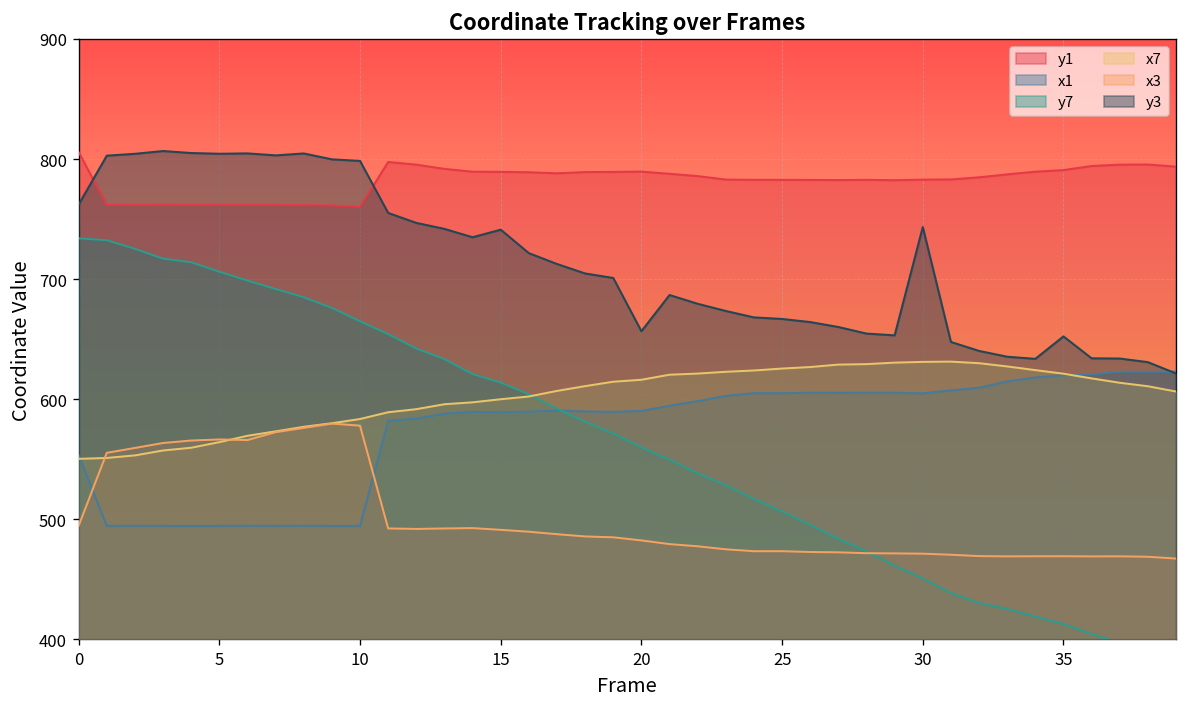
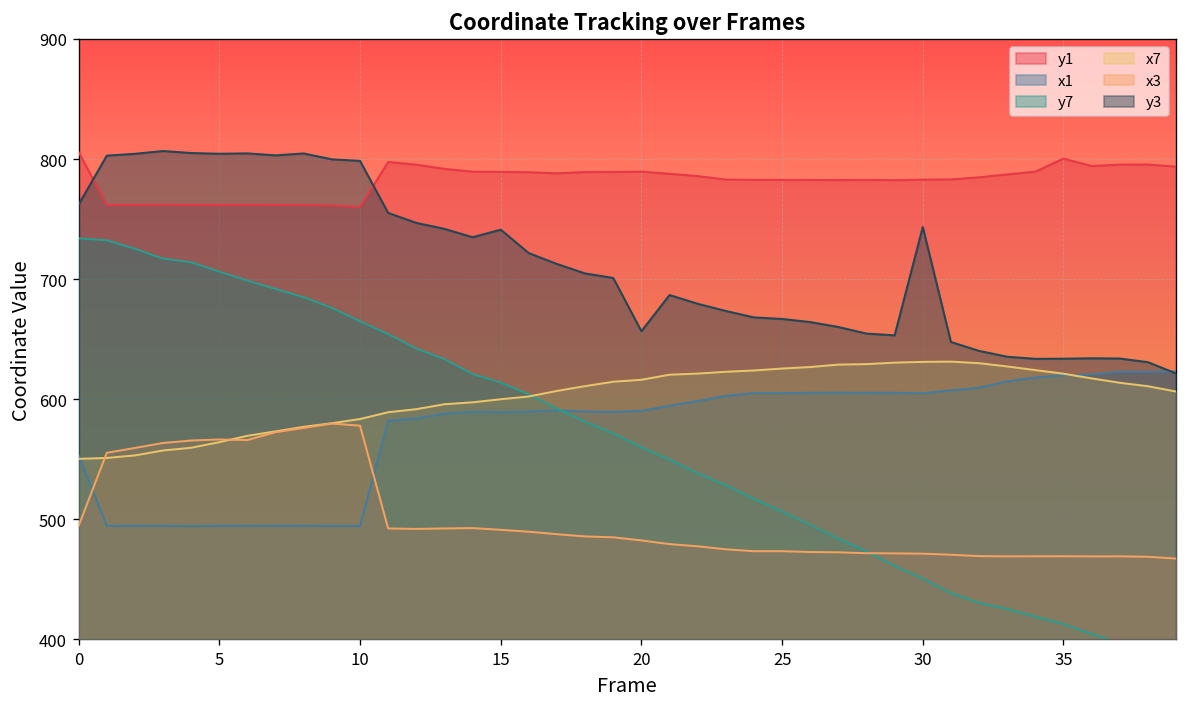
y1, 35: 791 -> 800
y3, 35: 652 -> 634
